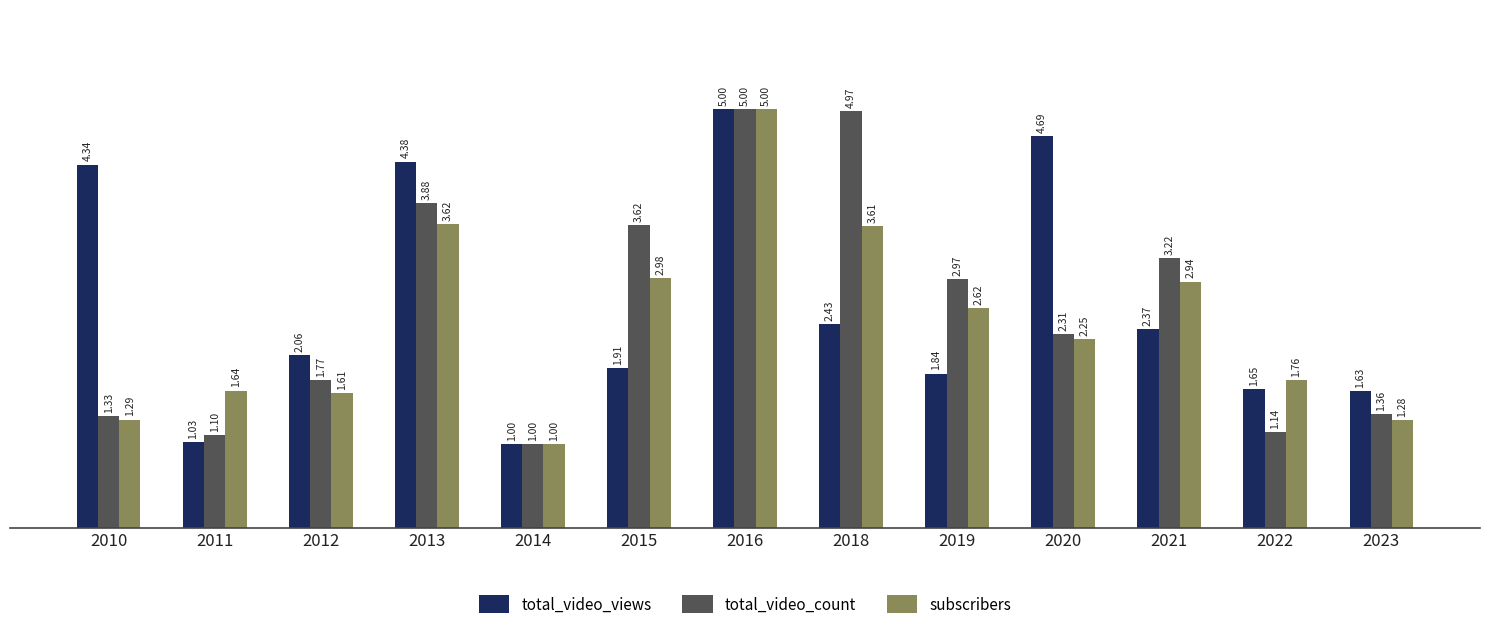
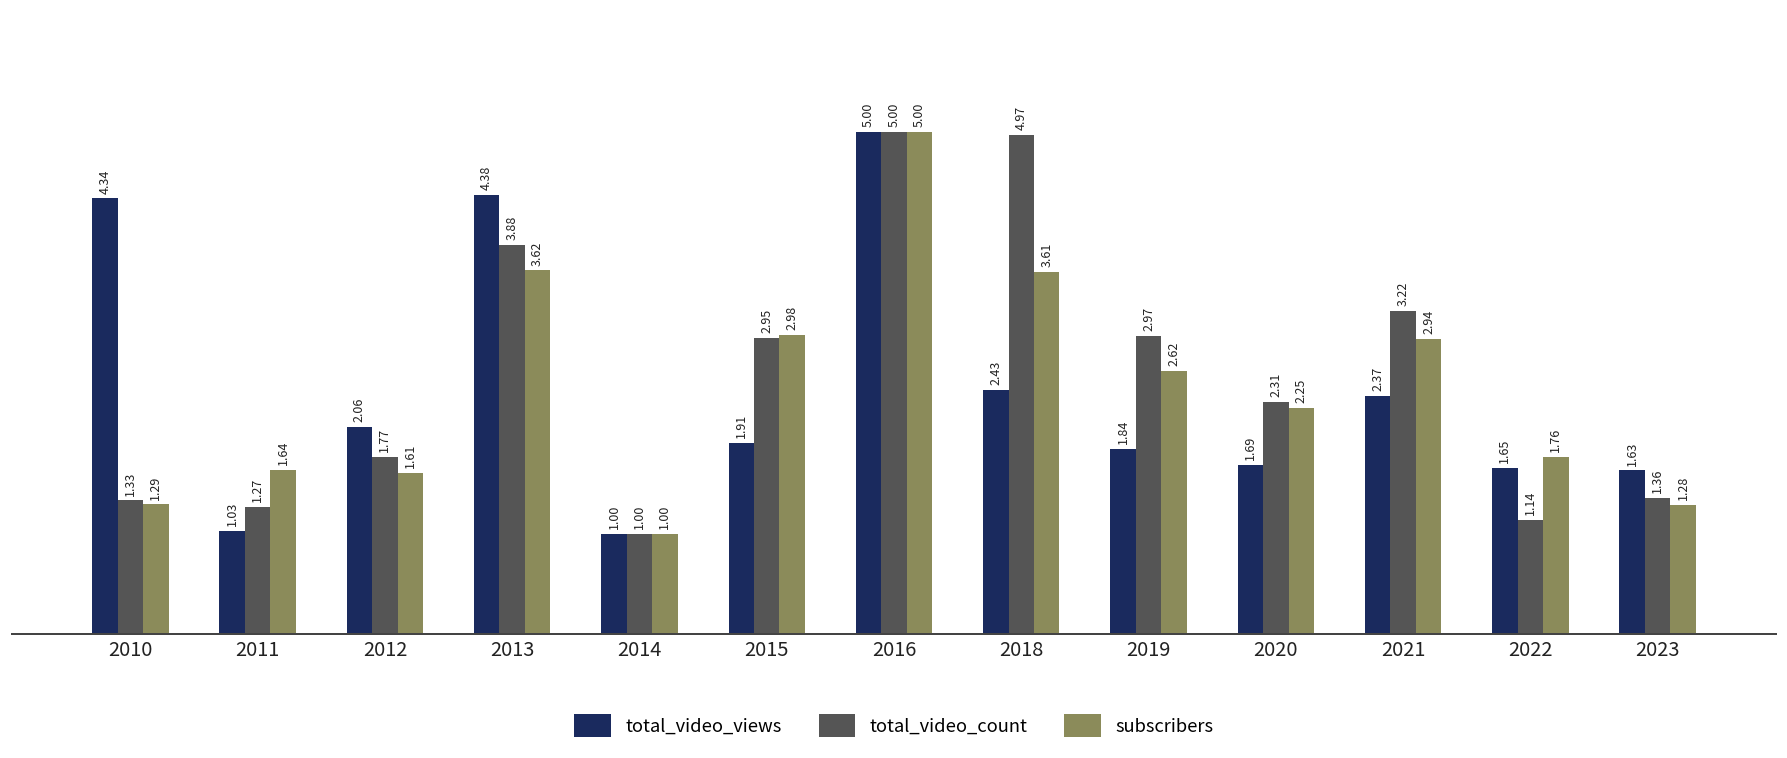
total_video_count, 2011: 1.10 -> 1.27
total_video_count, 2015: 3.62 -> 2.95
total_video_views, 2020: 4.69 -> 1.69
